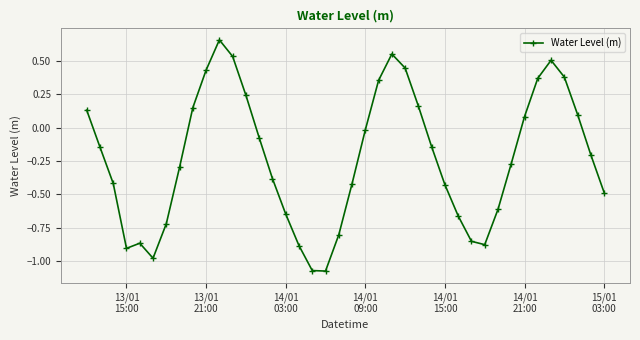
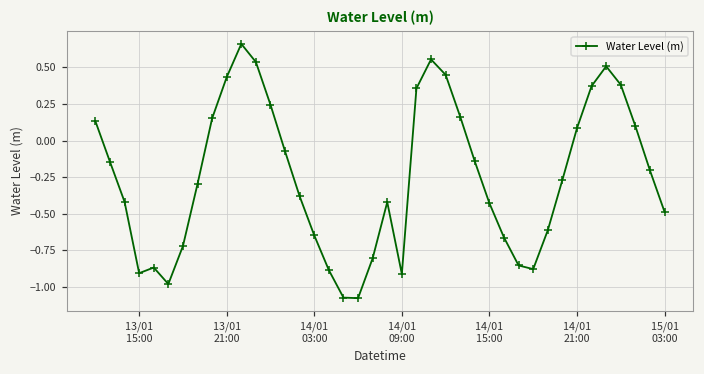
14/01 09:00: -0.02 -> -0.91
